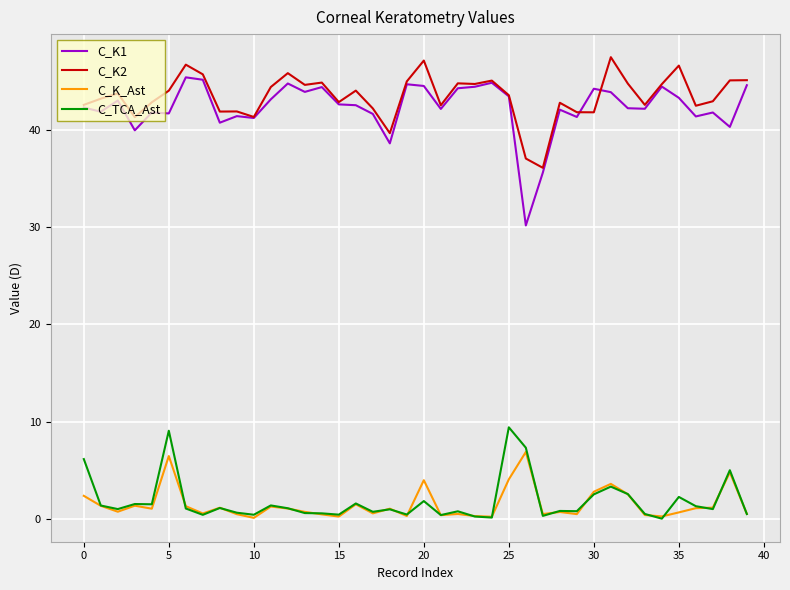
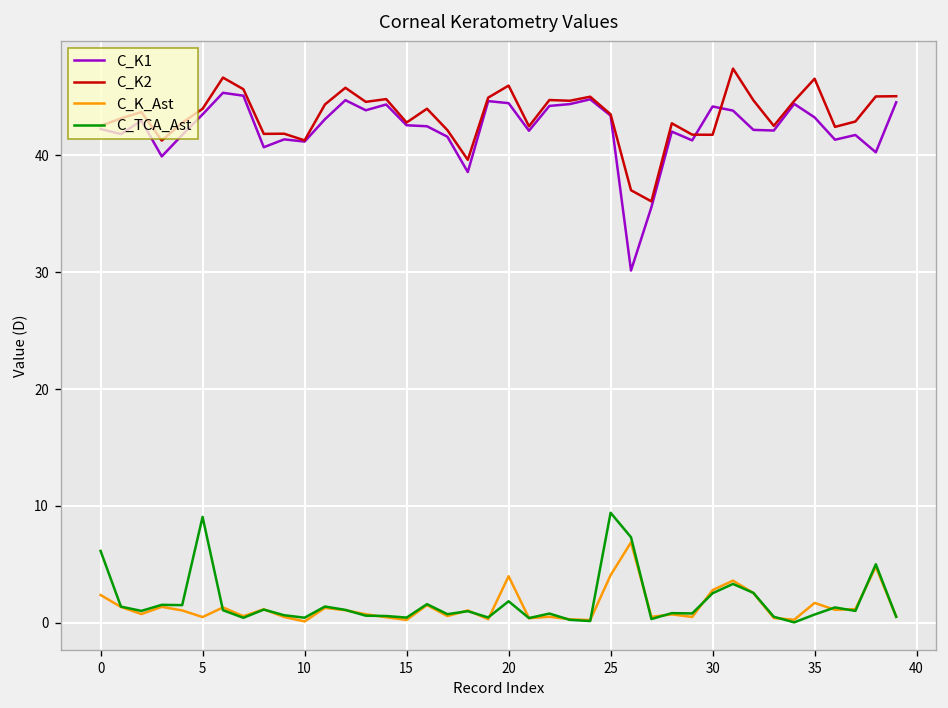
C_K1, 5: 42 -> 44
C_K_Ast, 5: 6 -> 0
C_K2, 20: 47 -> 46
C_K_Ast, 35: 1 -> 2
C_TCA_Ast, 35: 2 -> 1
